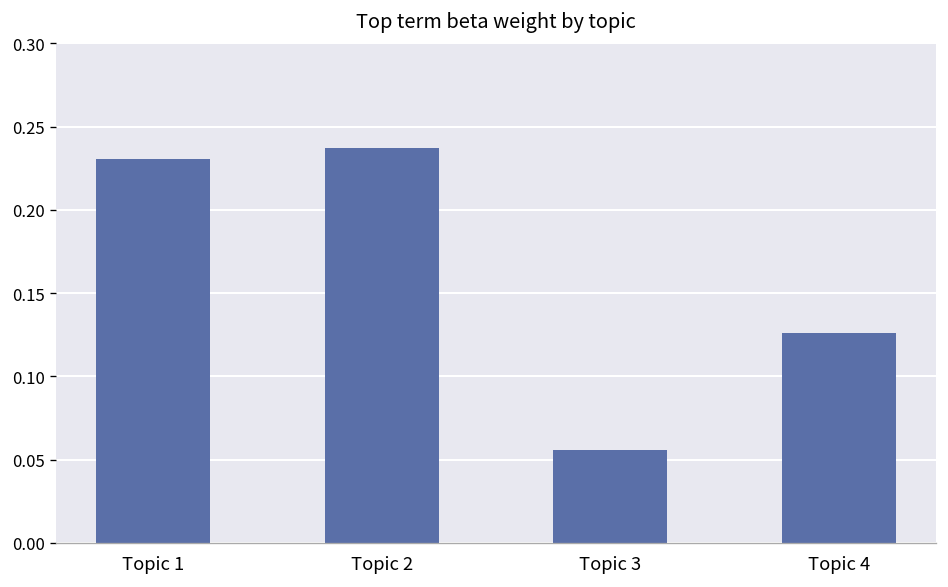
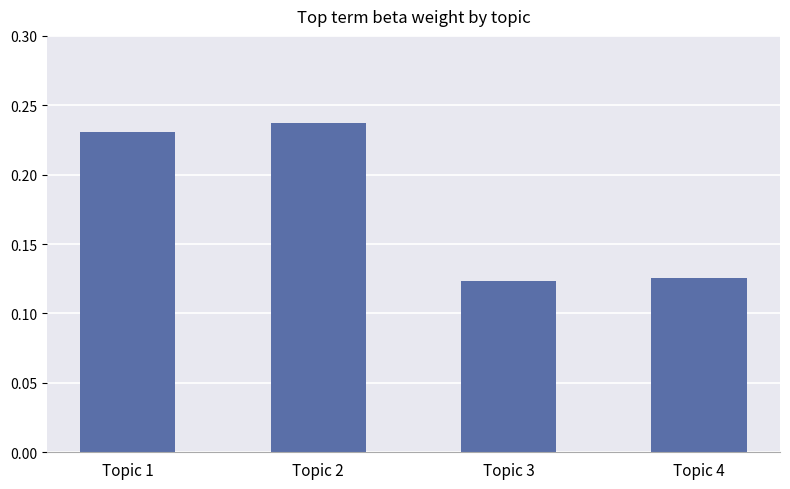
Topic 3: 0.056 -> 0.123
